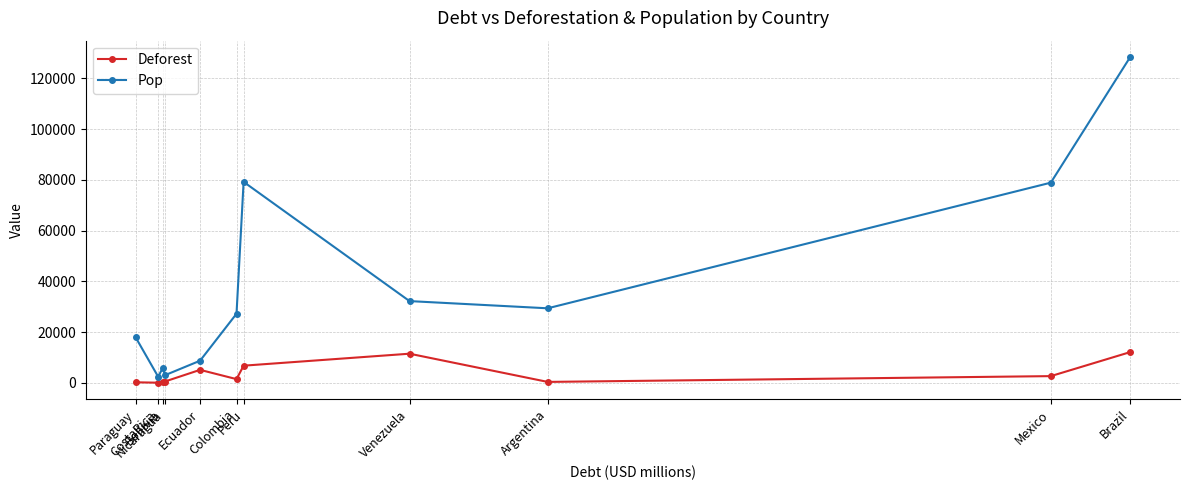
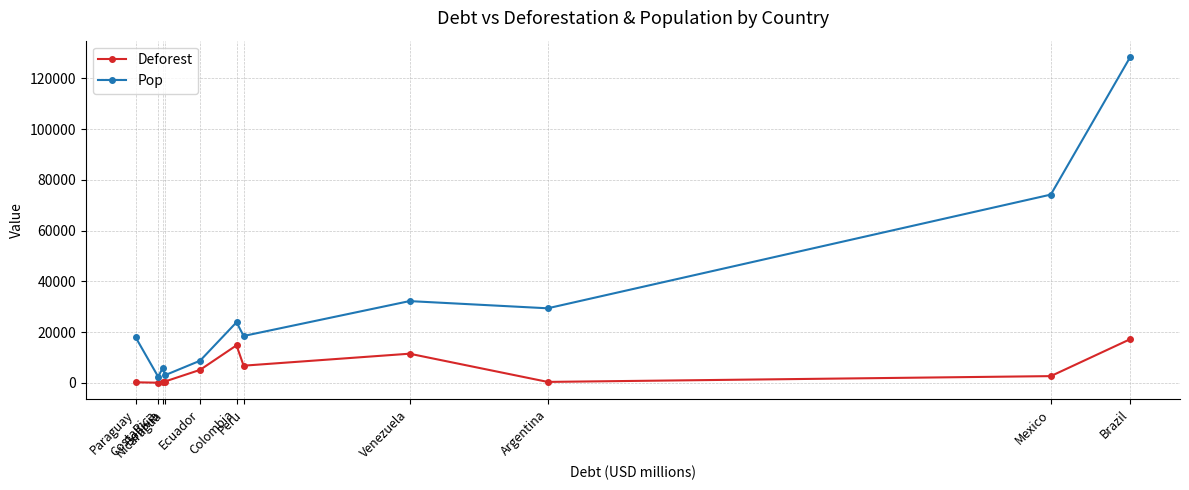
Deforest, Colombia: 2000 -> 15000
Pop, Colombia: 27000 -> 24000
Pop, Peru: 79000 -> 18000
Pop, Mexico: 79000 -> 74000
Deforest, Brazil: 12000 -> 17000
